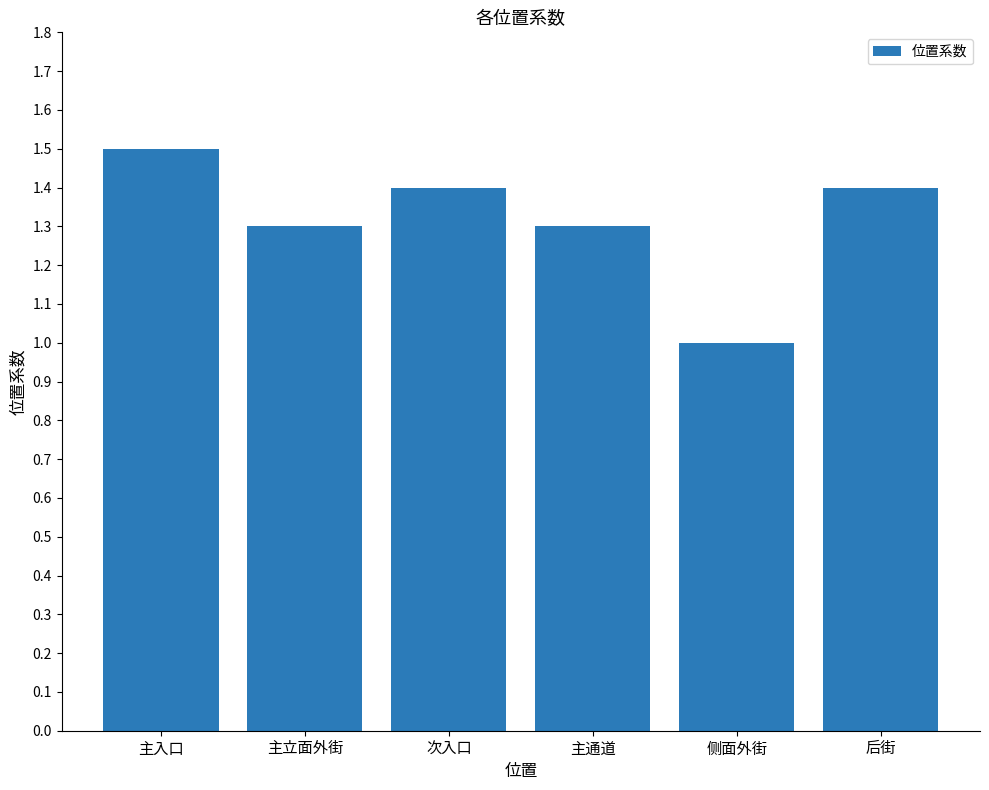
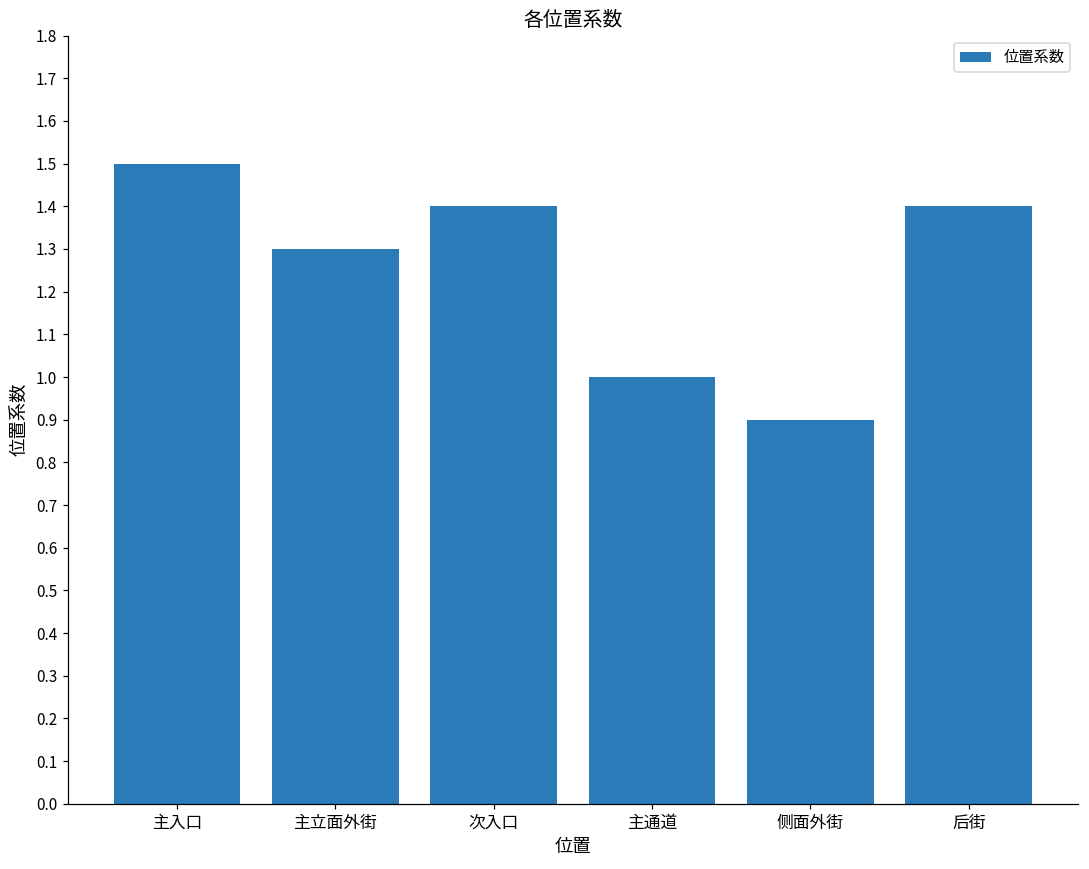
主通道: 1.3 -> 1.0
侧面外街: 1.0 -> 0.9
